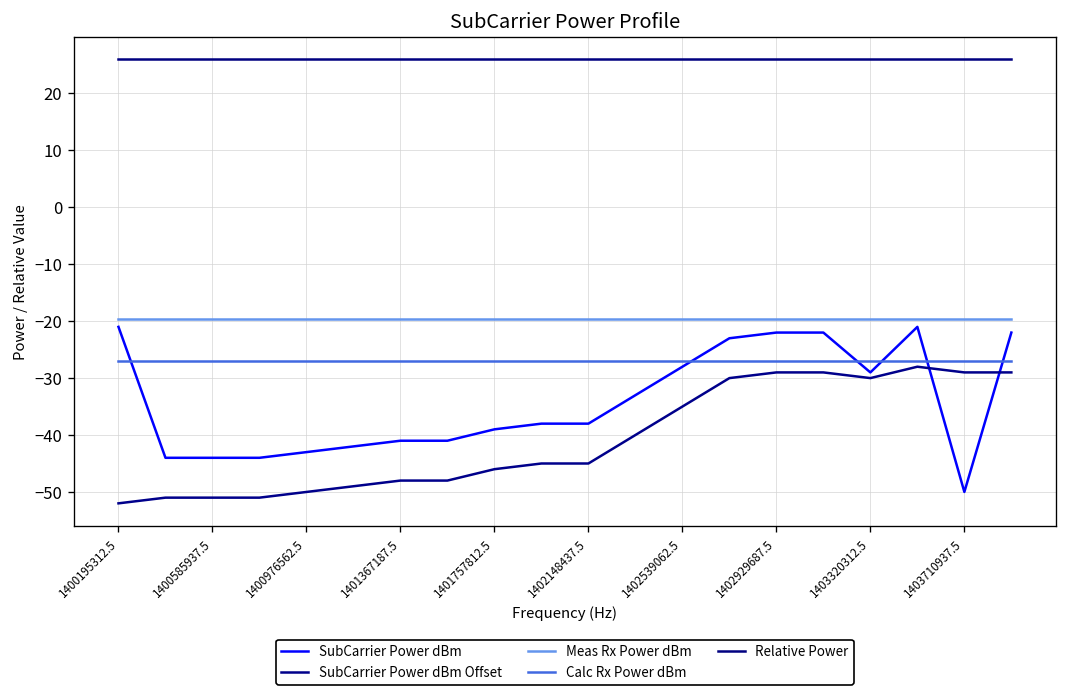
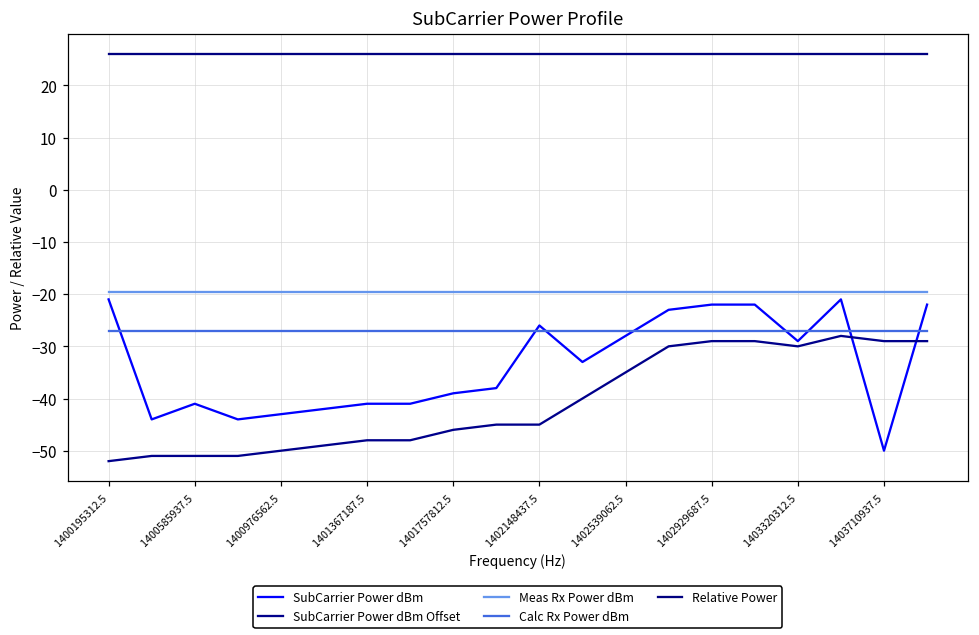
SubCarrier Power dBm, 1400585937.5: -44 -> -41
SubCarrier Power dBm, 1402148437.5: -38 -> -26
